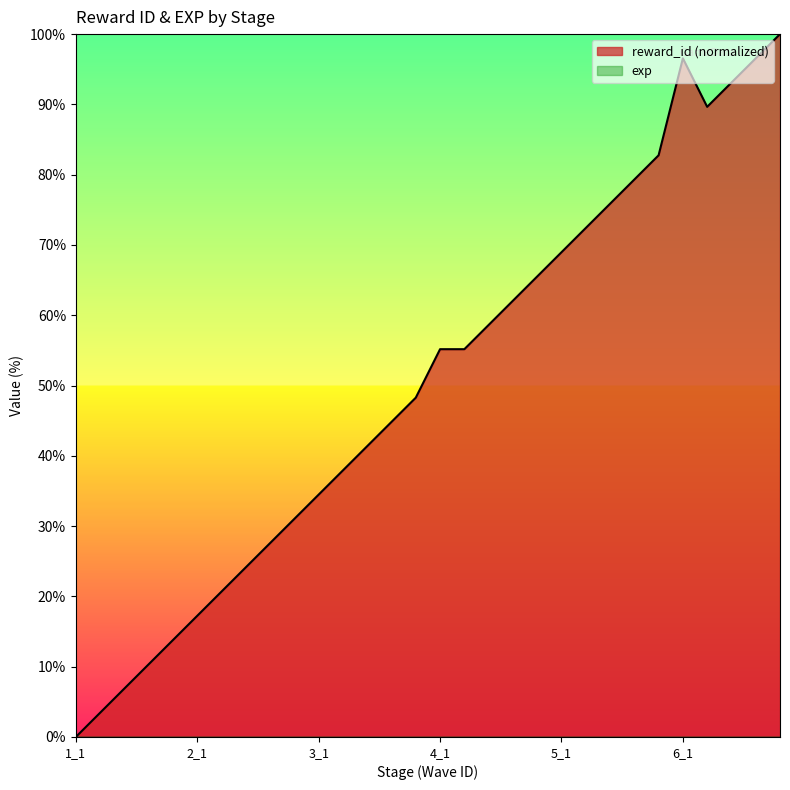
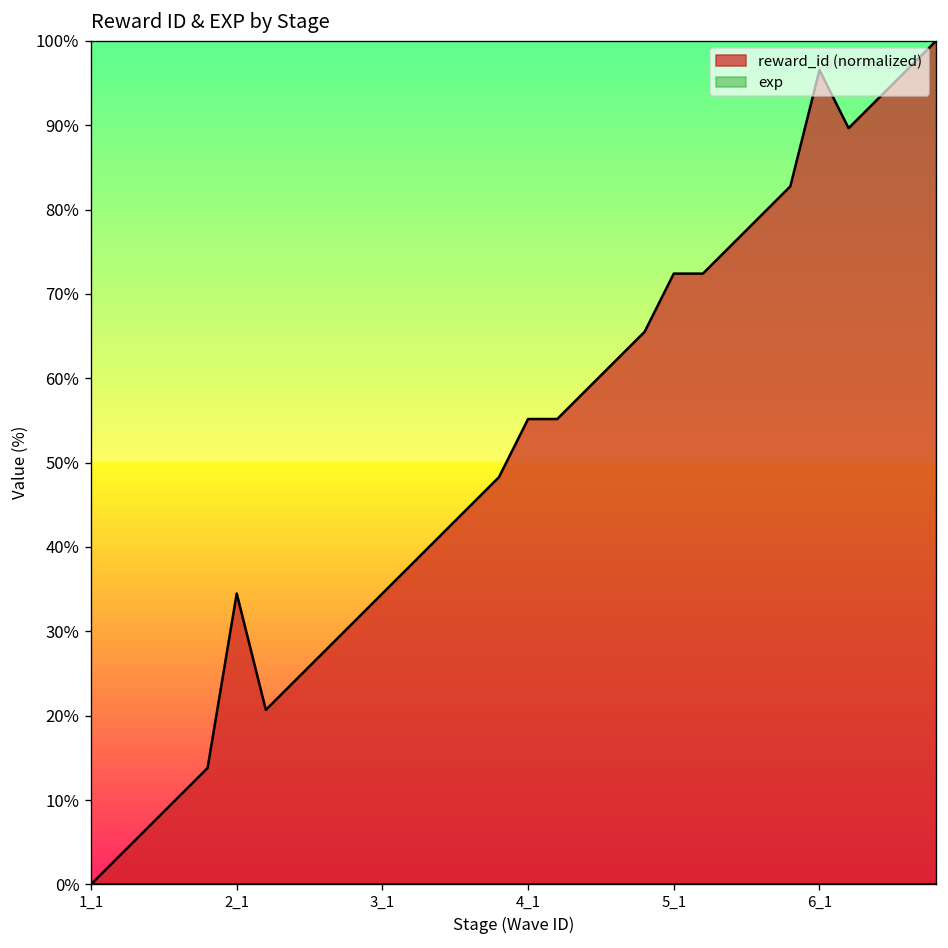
reward_id (normalized), 2_1: 17% -> 34%
reward_id (normalized), 5_1: 69% -> 72%
